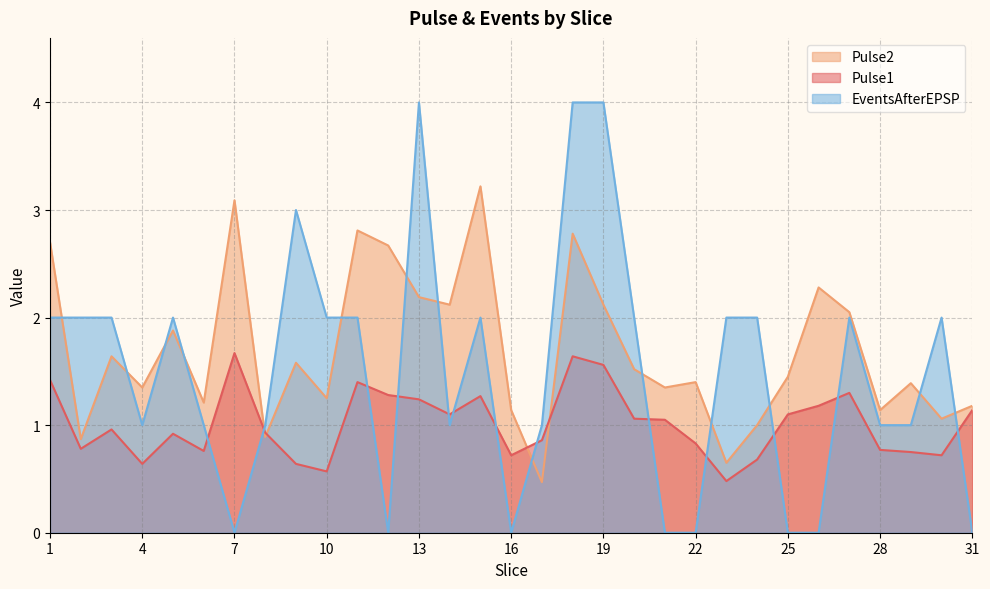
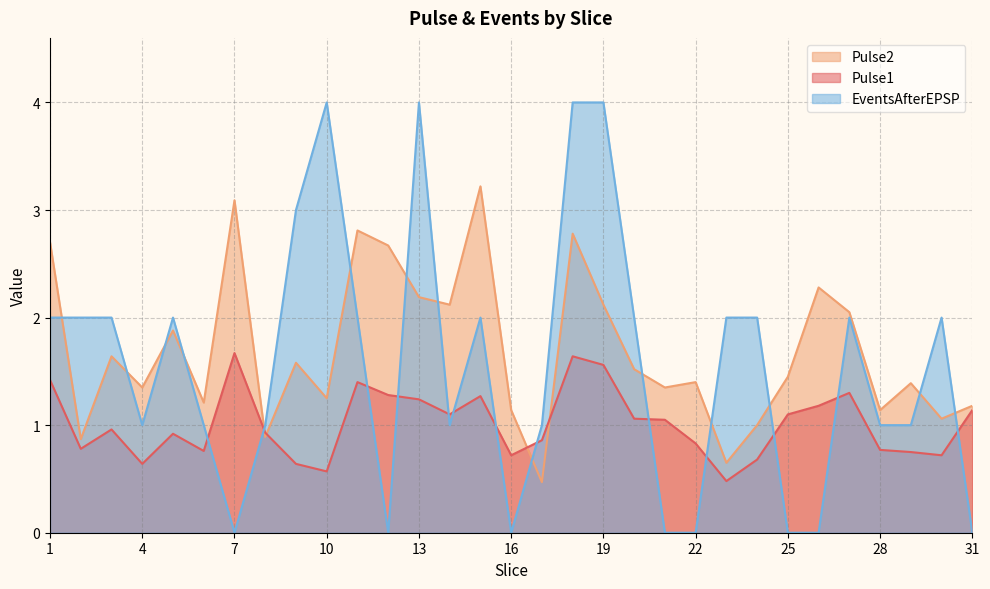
EventsAfterEPSP, 10: 2 -> 4
